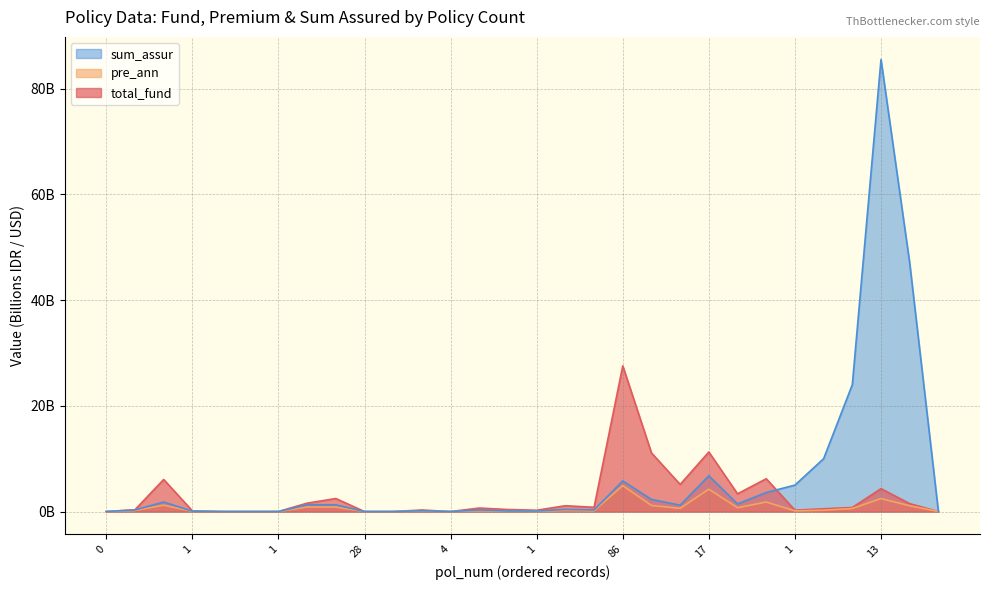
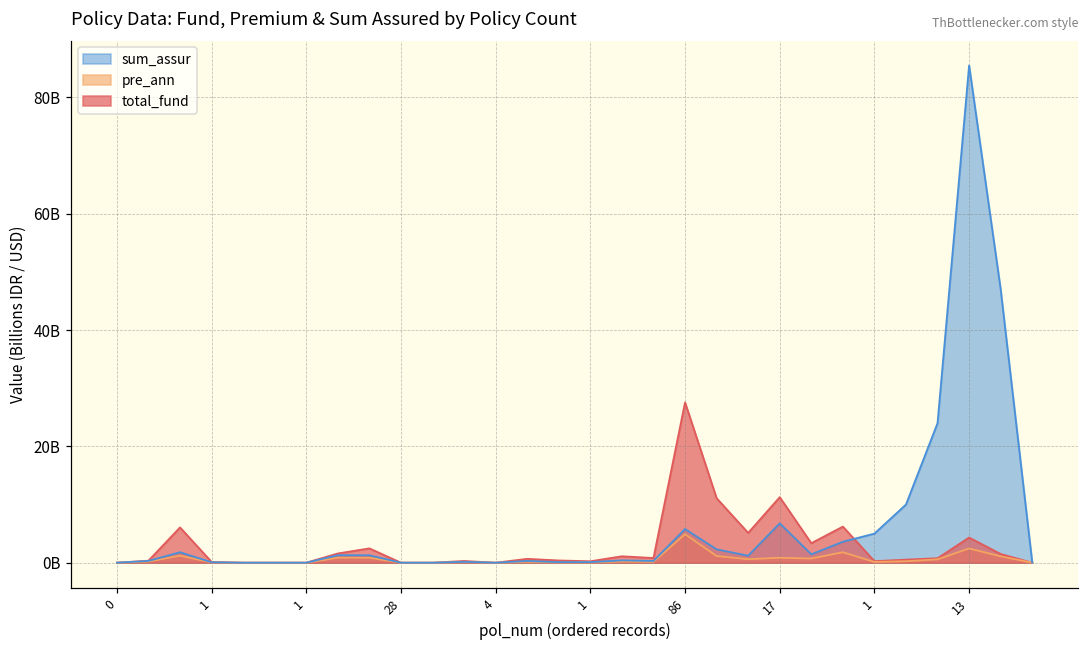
pre_ann, 17: 4000000000 -> 1000000000
